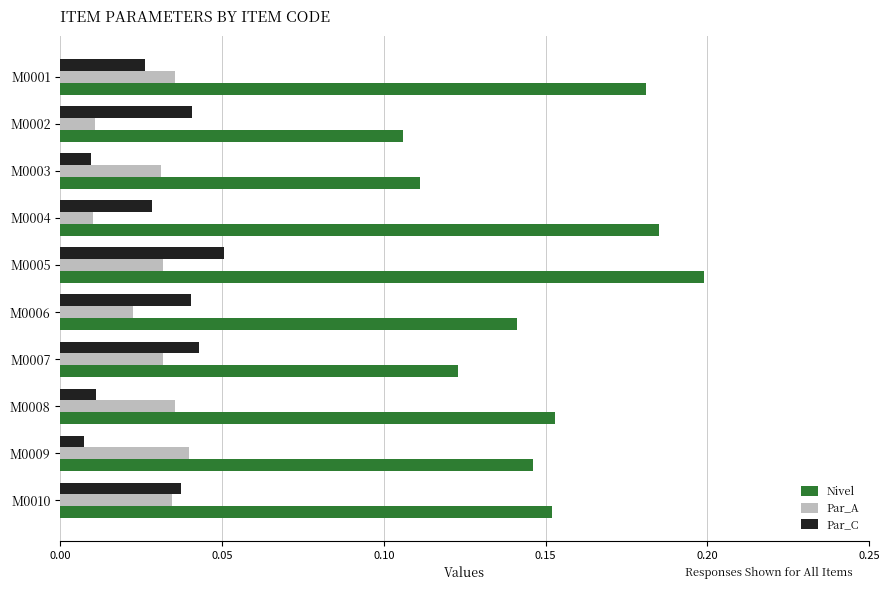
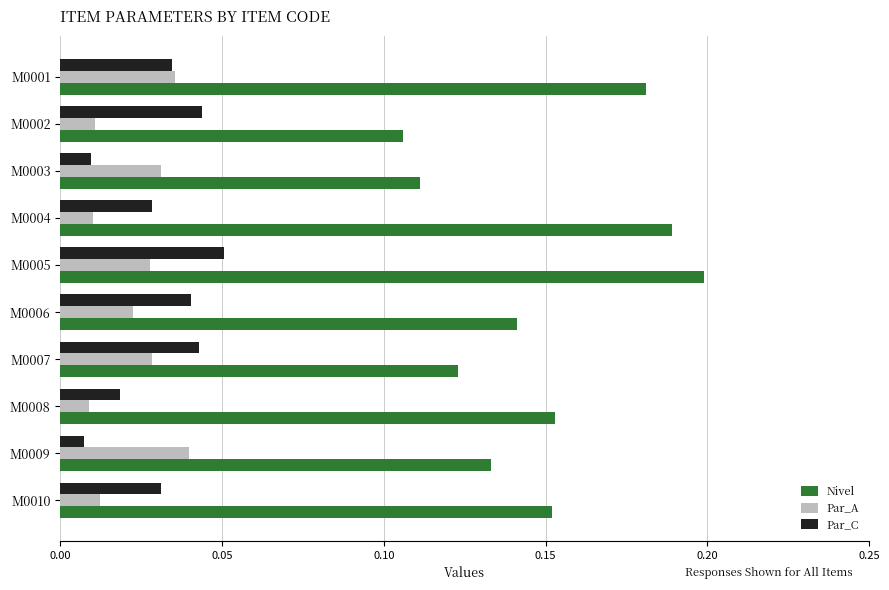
Par_C, M0001: 0.026 -> 0.034
Par_C, M0002: 0.041 -> 0.044
Nivel, M0004: 0.185 -> 0.189
Par_A, M0005: 0.032 -> 0.028
Par_A, M0007: 0.032 -> 0.028
Par_C, M0008: 0.011 -> 0.018
Par_A, M0008: 0.035 -> 0.009
Nivel, M0009: 0.146 -> 0.133
Par_C, M0010: 0.037 -> 0.031
Par_A, M0010: 0.034 -> 0.012
